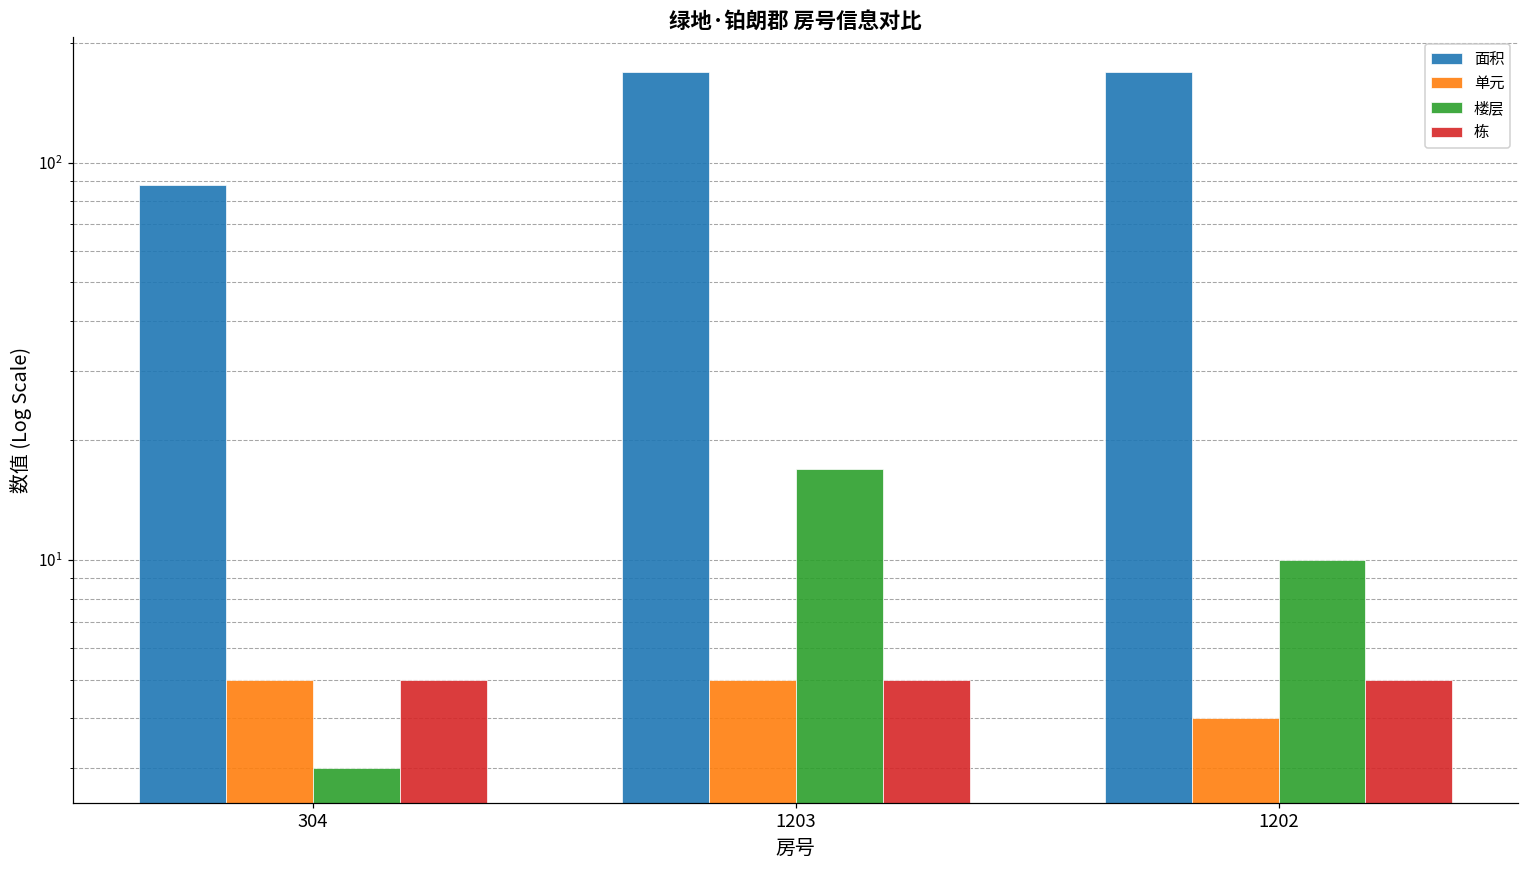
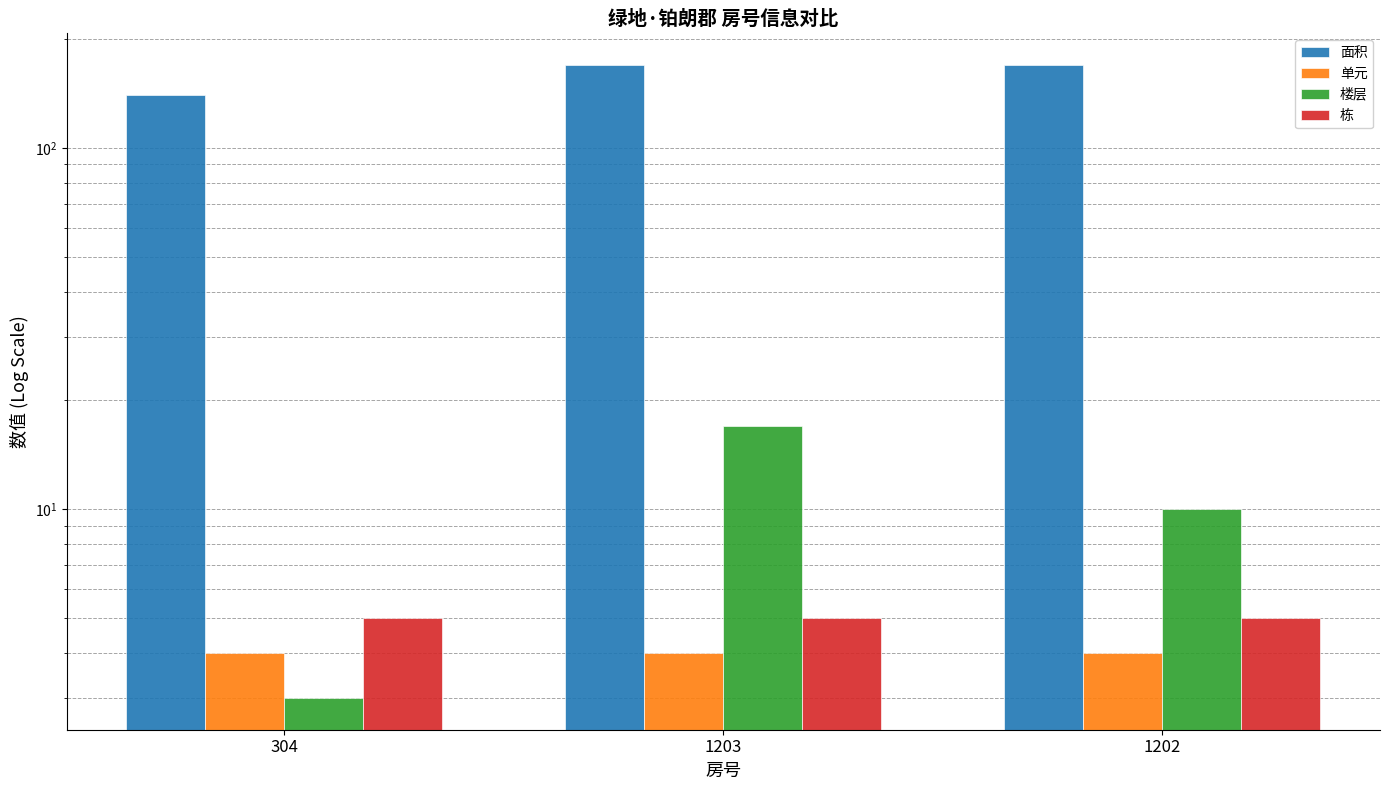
面积, 304: 88 -> 141
单元, 304: 5 -> 4
单元, 1203: 5 -> 4
